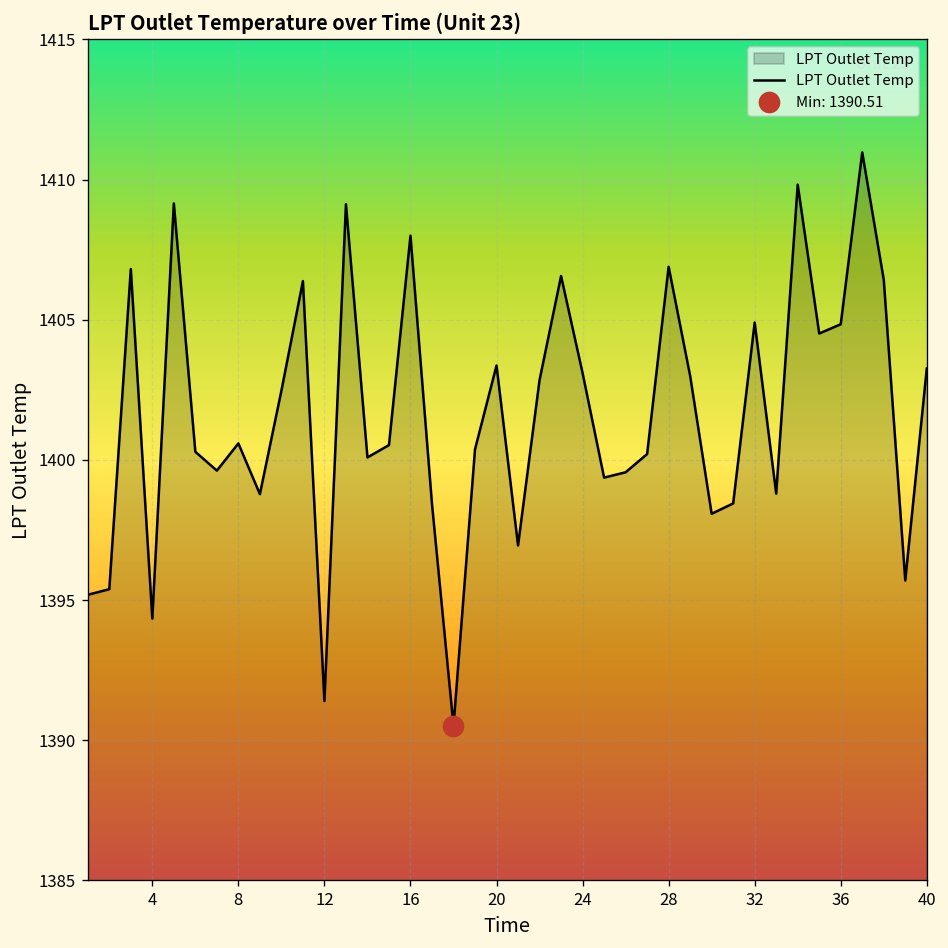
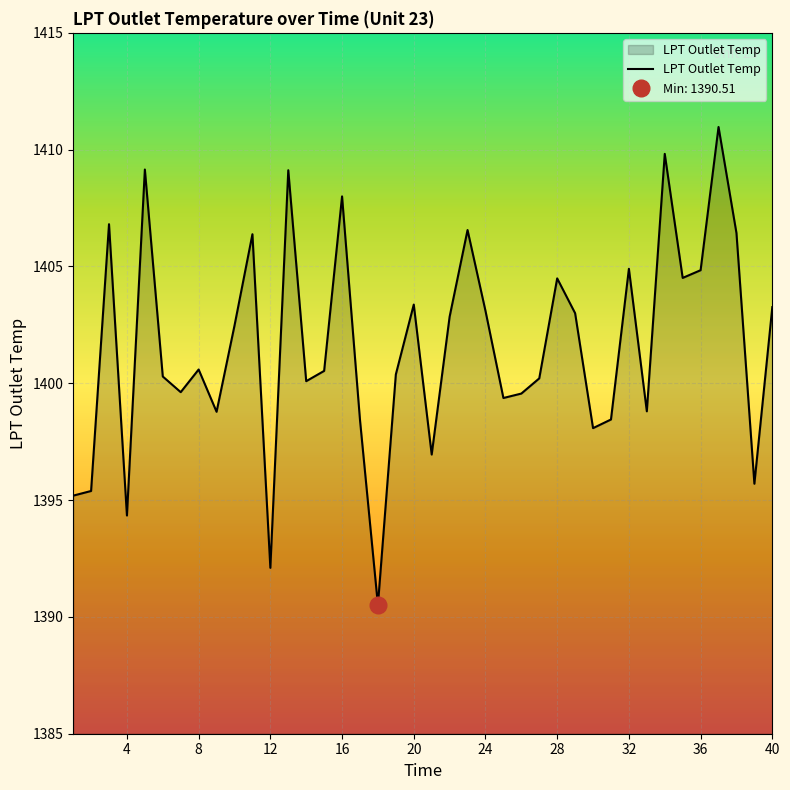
LPT Outlet Temp, 12: 1391.4 -> 1392.1
LPT Outlet Temp, 28: 1406.9 -> 1404.5
